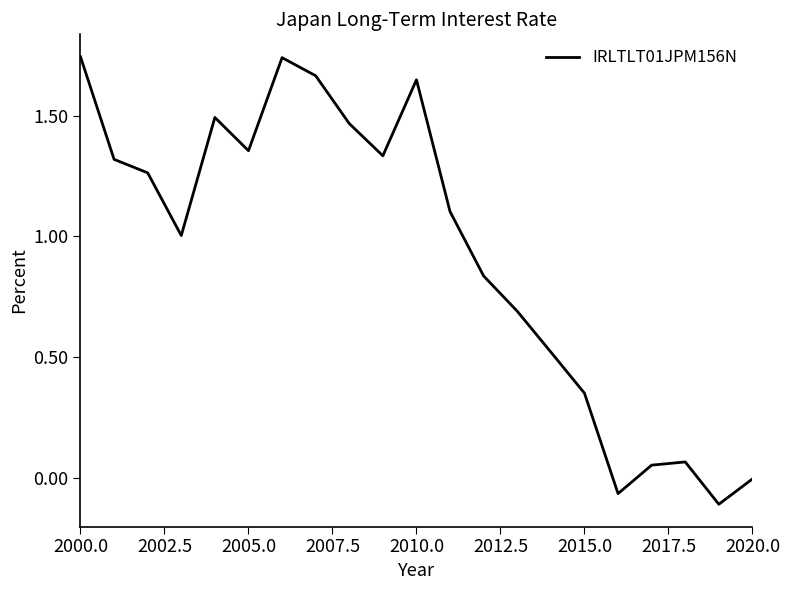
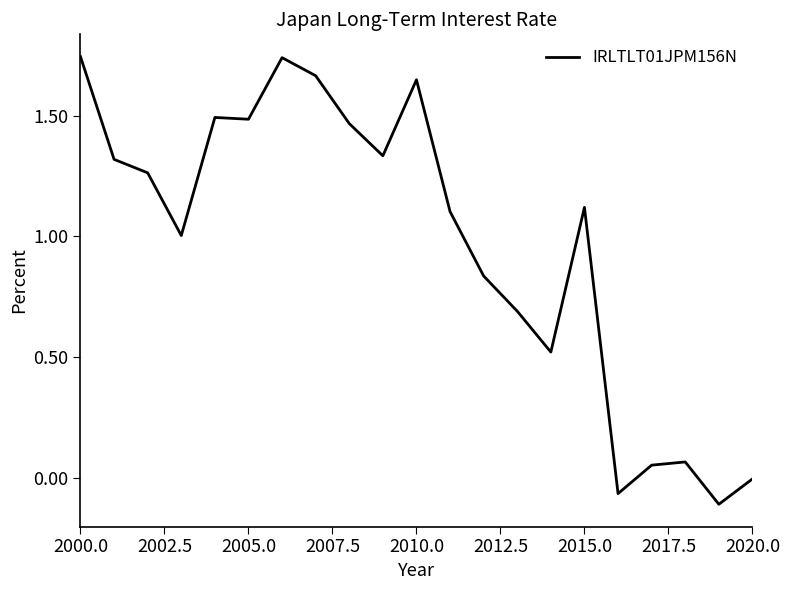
2005.0: 1.35 -> 1.49
2015.0: 0.35 -> 1.12
